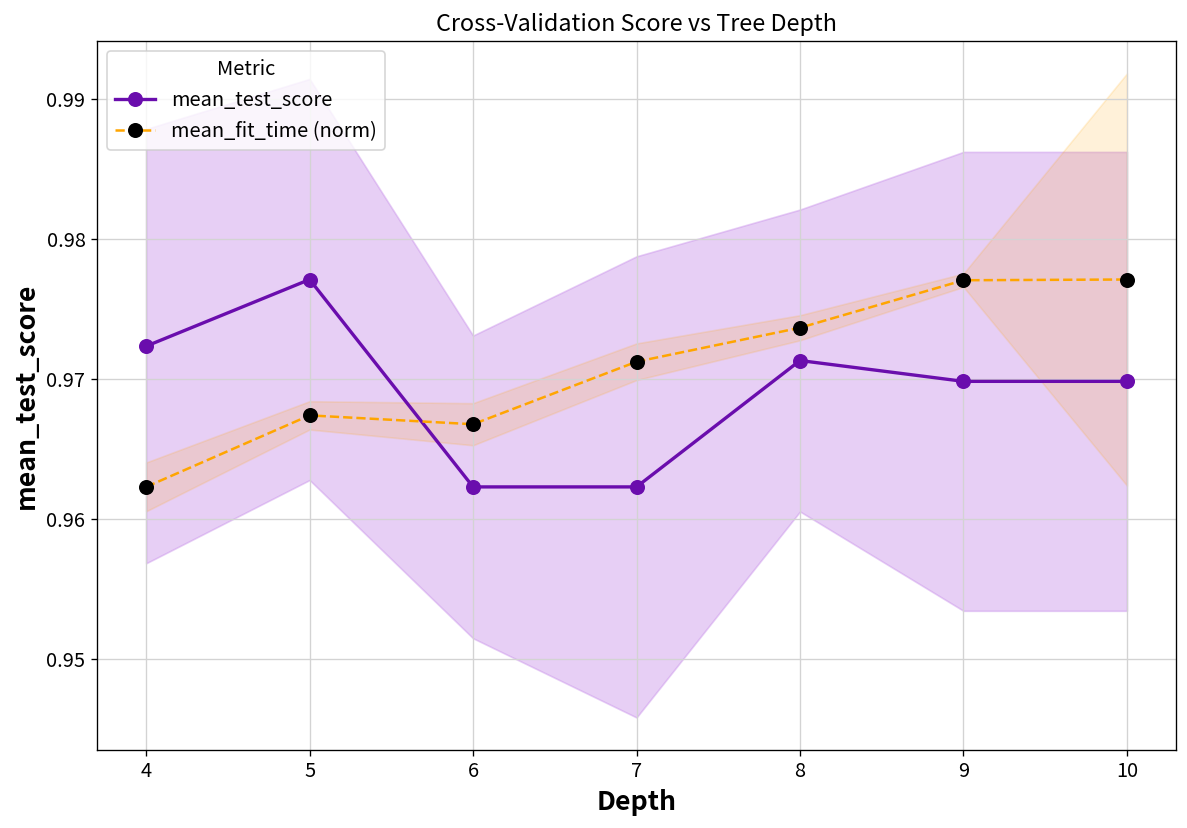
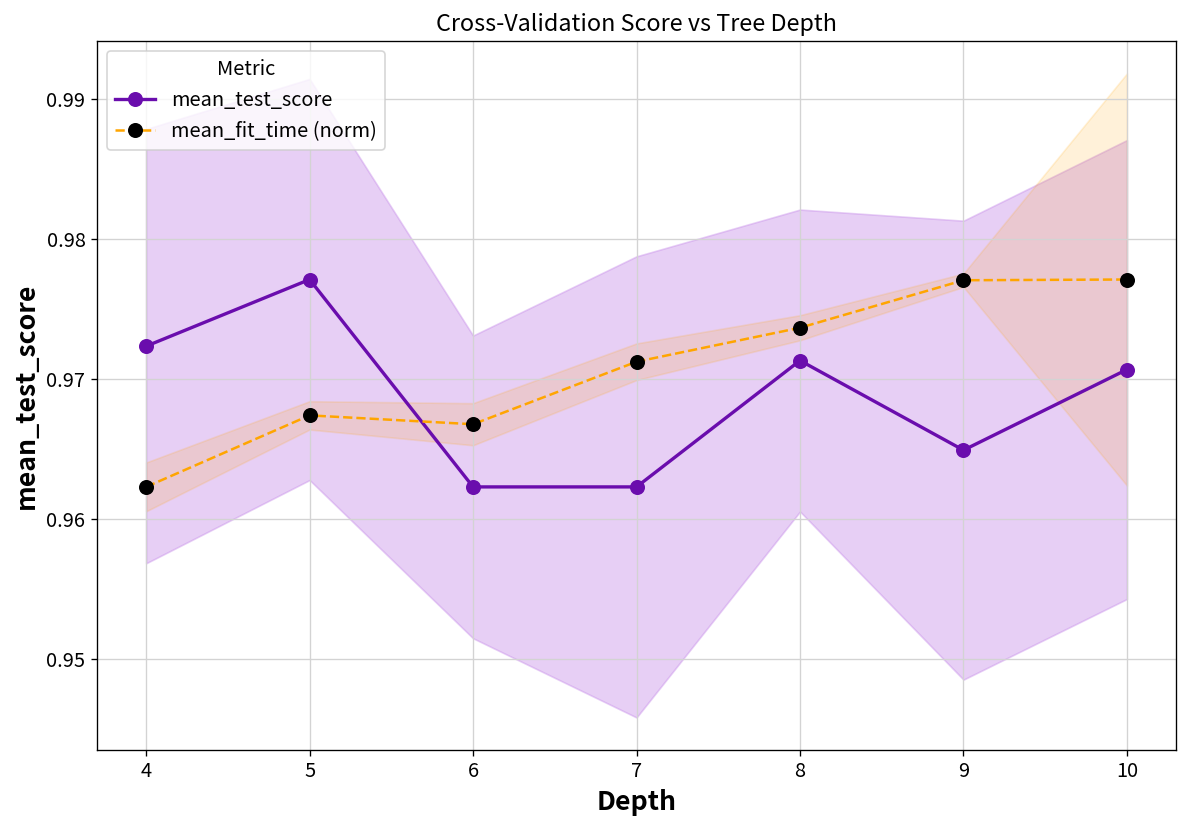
mean_test_score, 9: 0.9698 -> 0.9649
mean_test_score, 10: 0.9698 -> 0.9707
